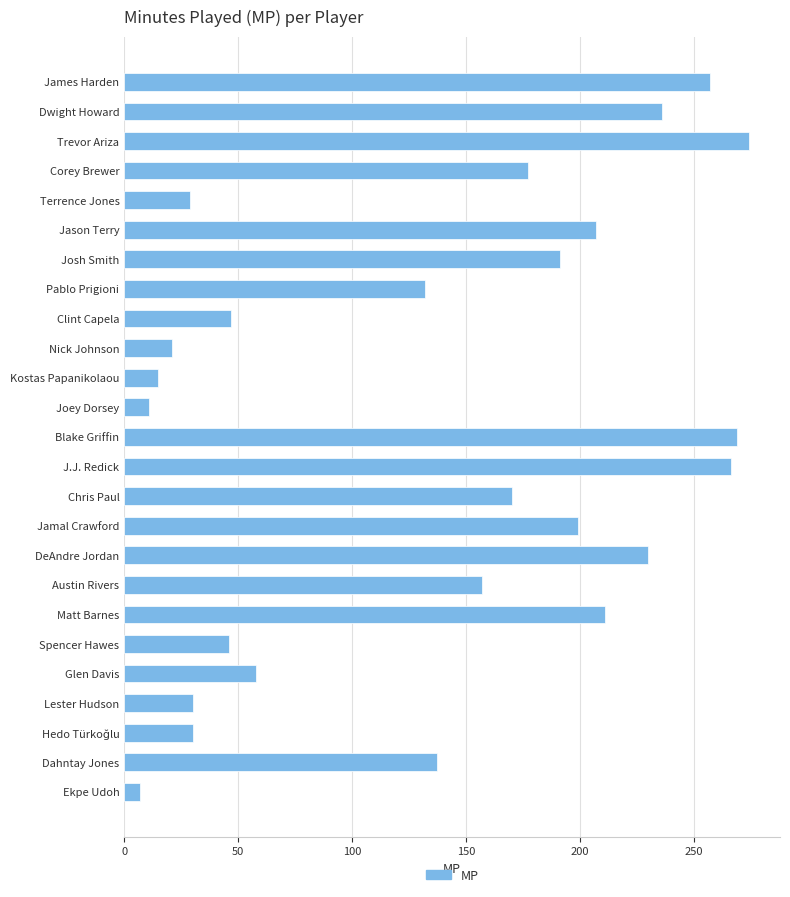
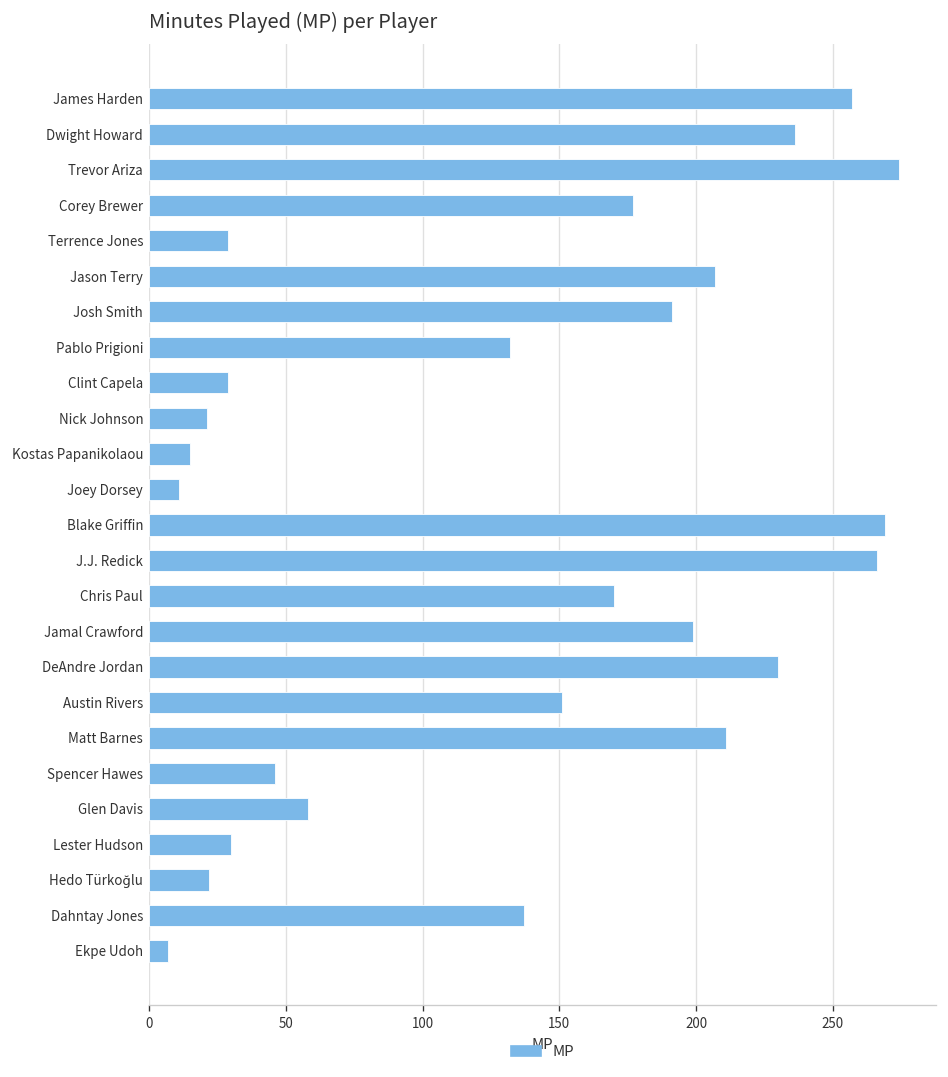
Clint Capela: 47 -> 29
Austin Rivers: 157 -> 151
Hedo Türkoğlu: 30 -> 22
